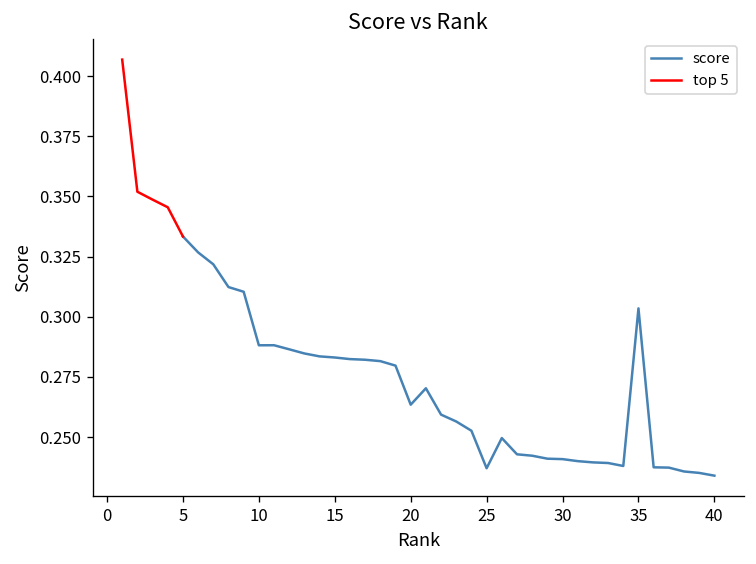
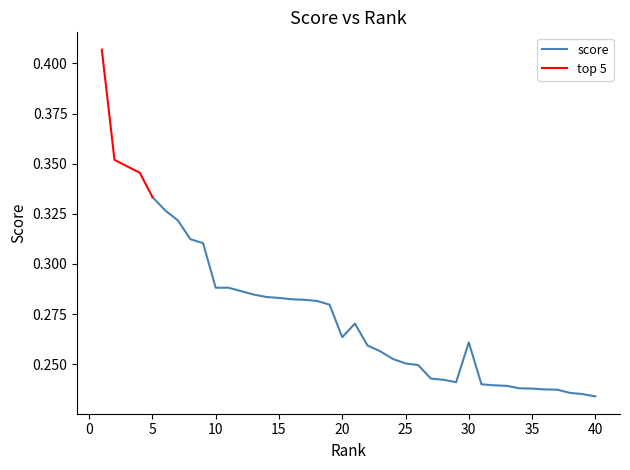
score, 25: 0.237 -> 0.250
score, 30: 0.241 -> 0.261
score, 35: 0.303 -> 0.238
